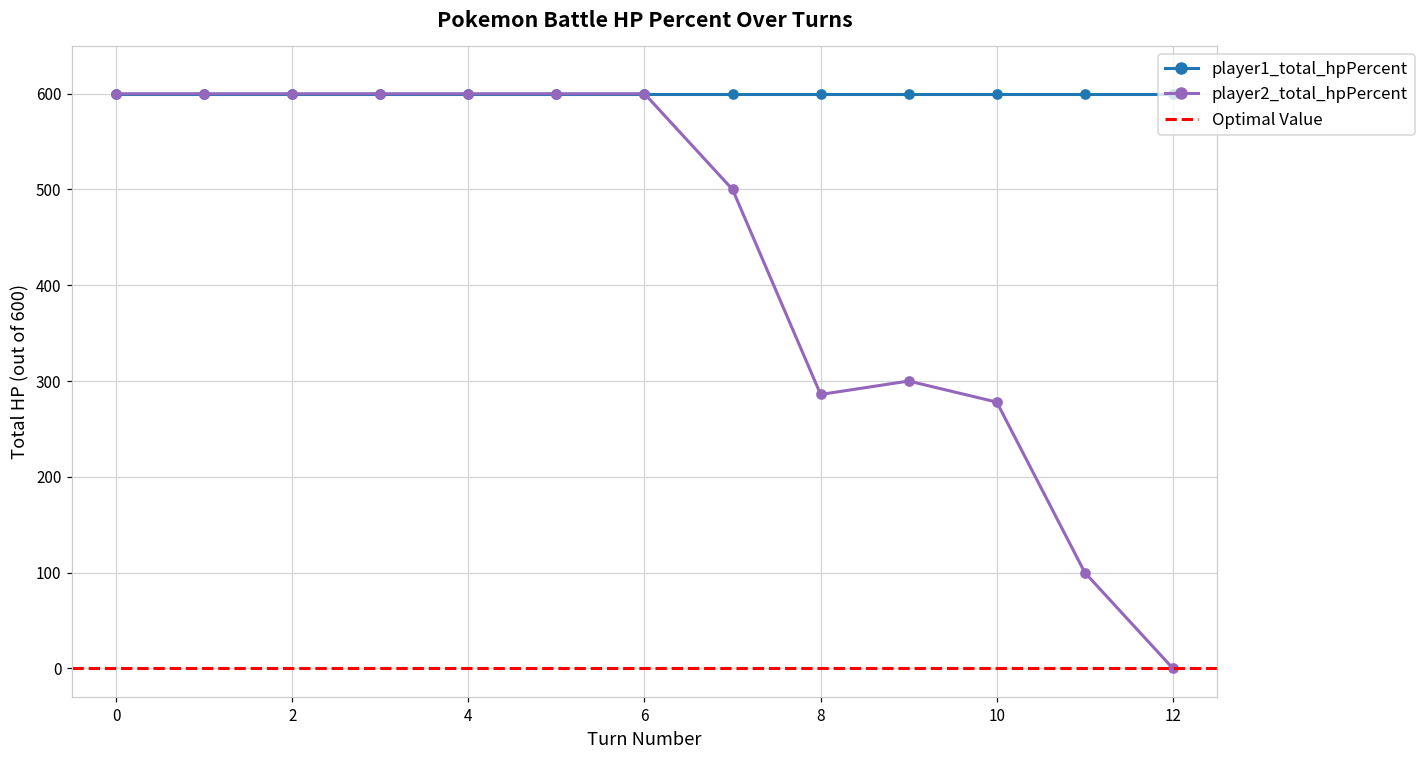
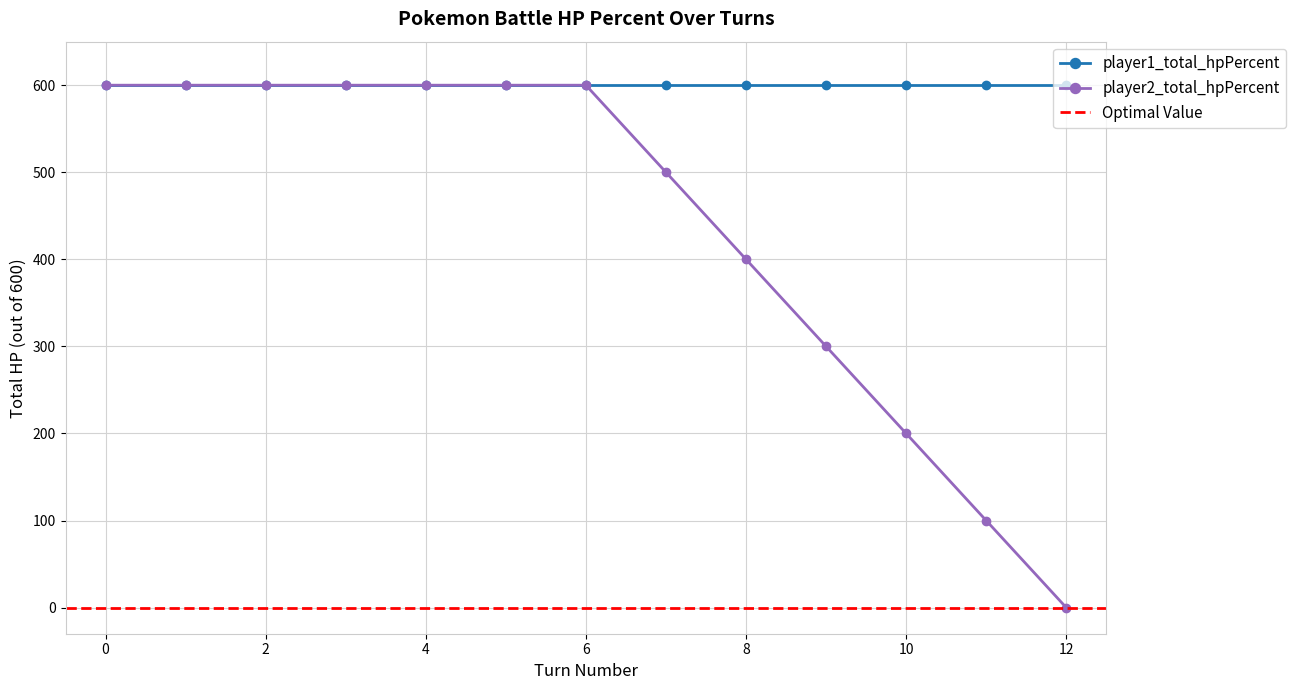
player2_total_hpPercent, 8: 290 -> 400
player2_total_hpPercent, 10: 280 -> 200
